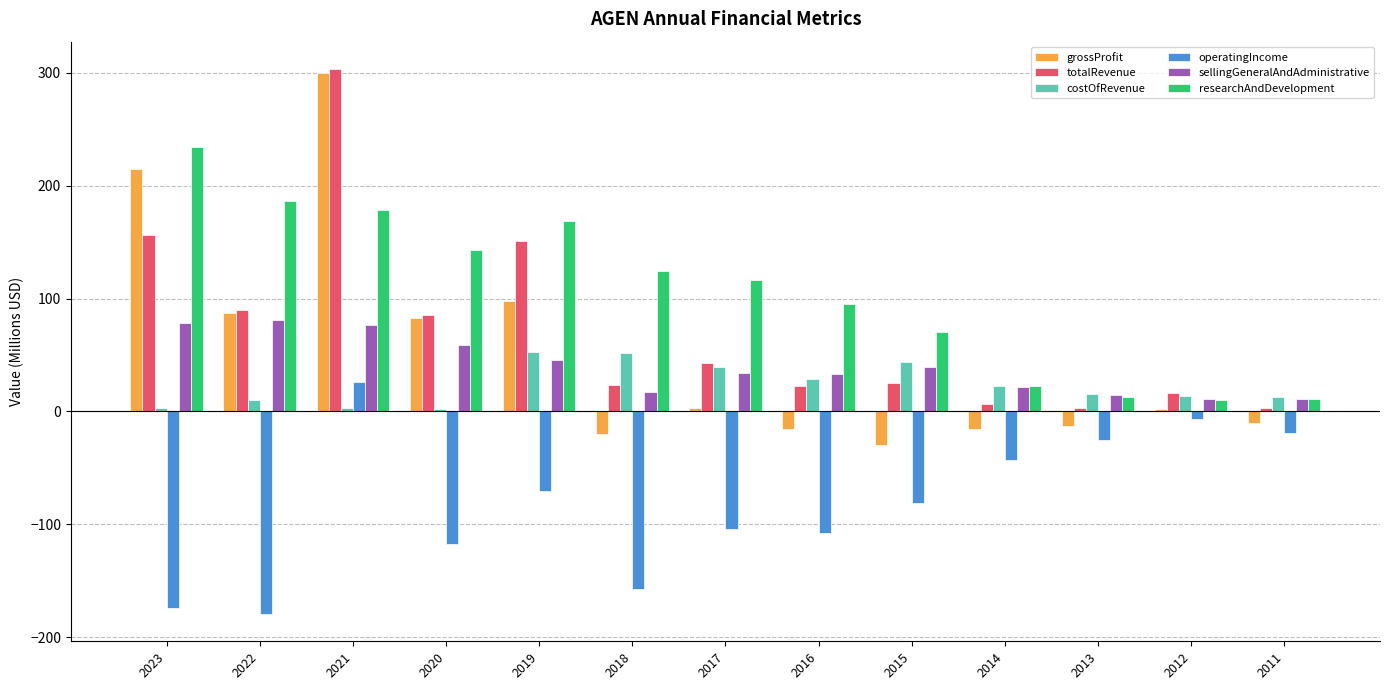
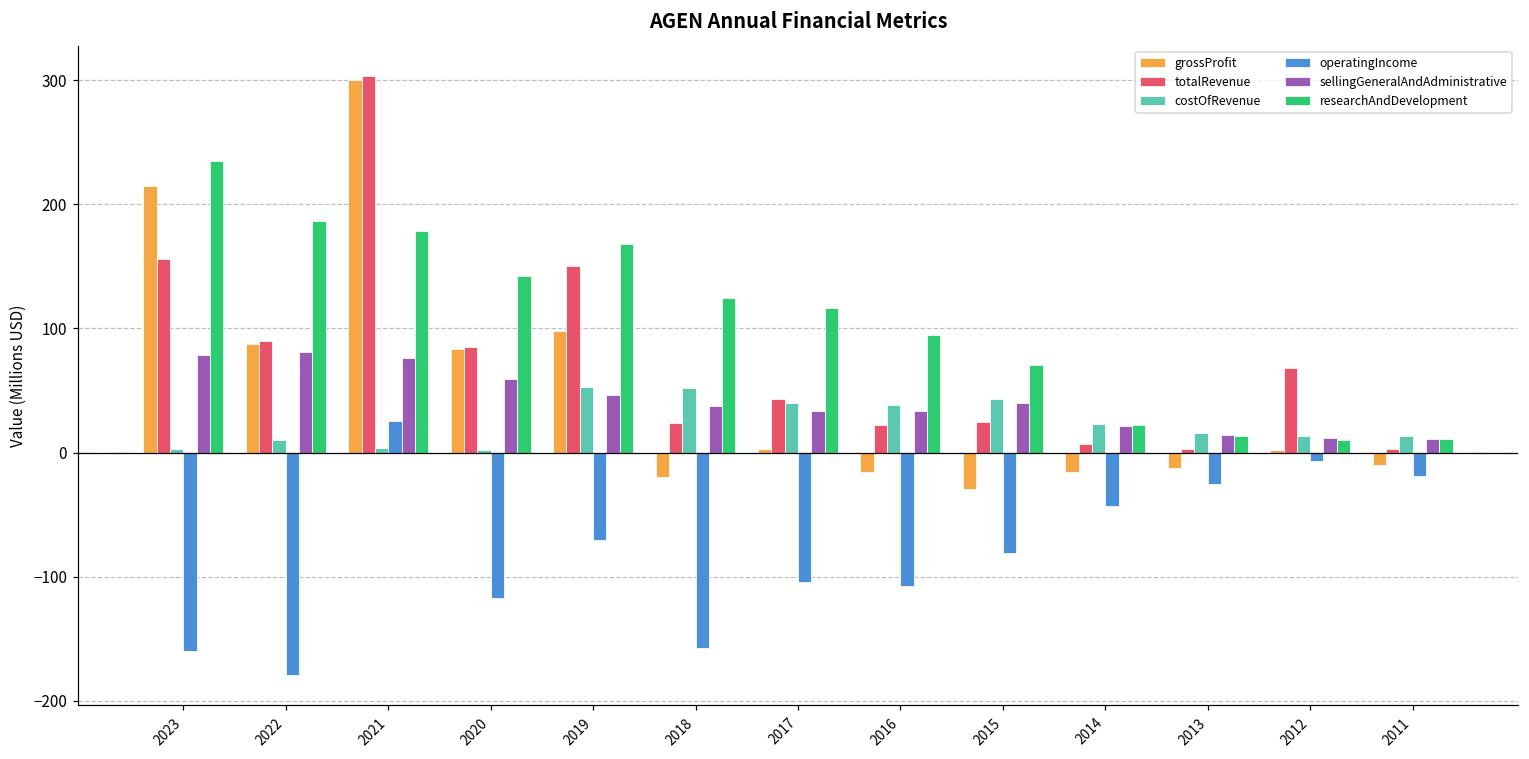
operatingIncome, 2023: -174 -> -160
sellingGeneralAndAdministrative, 2018: 18 -> 37
costOfRevenue, 2016: 28 -> 38
totalRevenue, 2012: 16 -> 68
